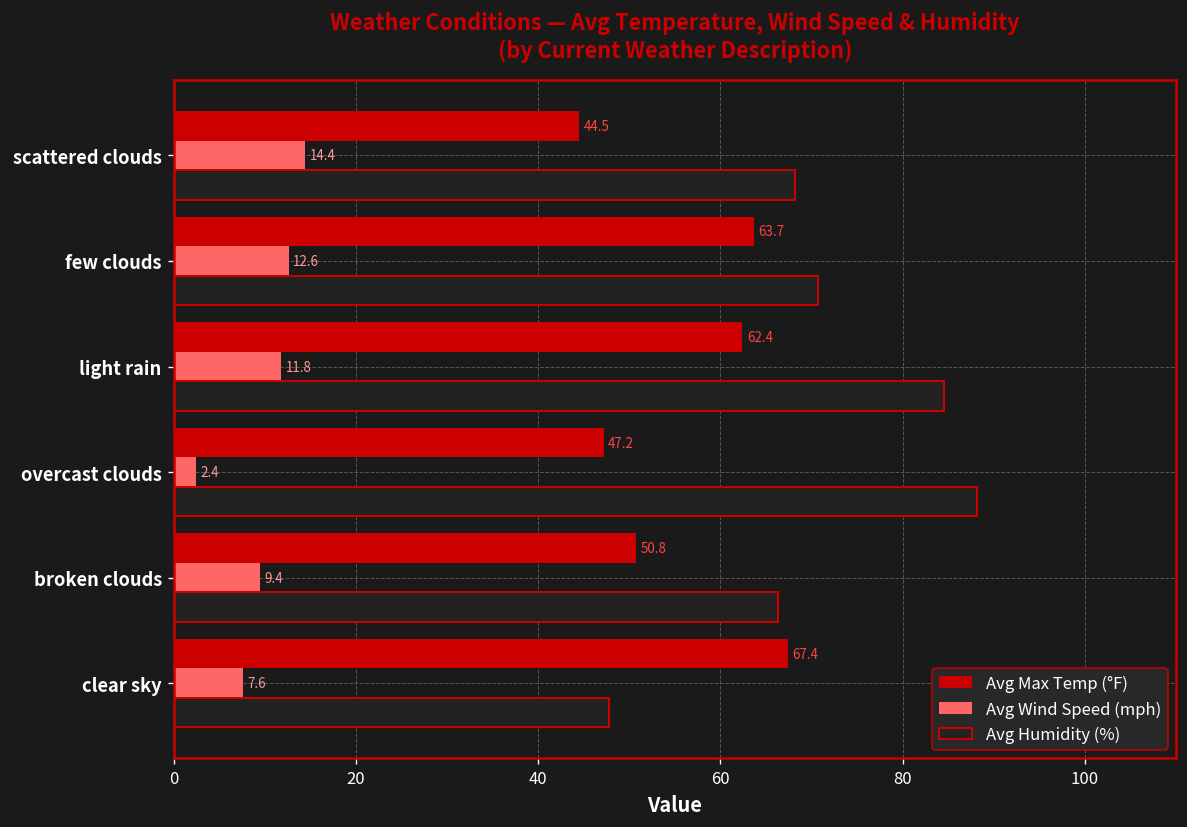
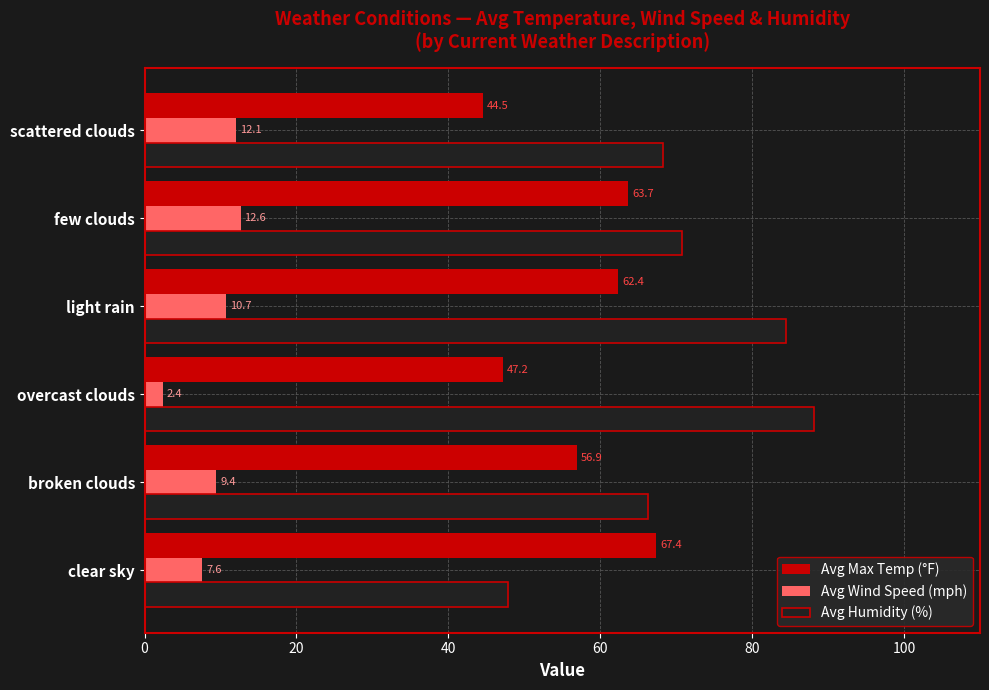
Avg Wind Speed (mph), scattered clouds: 14.4 -> 12.1
Avg Wind Speed (mph), light rain: 11.8 -> 10.7
Avg Max Temp (°F), broken clouds: 50.8 -> 56.9
